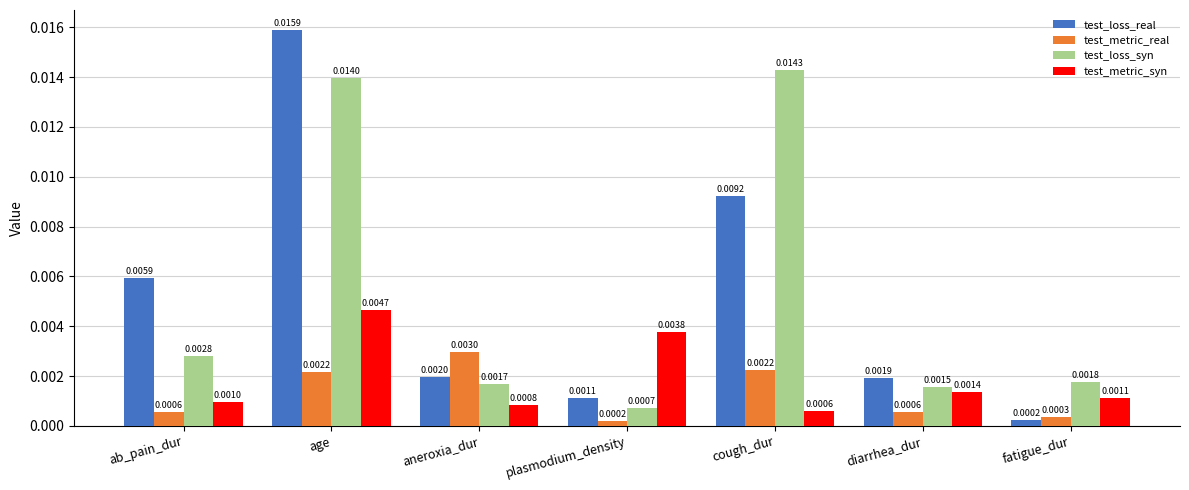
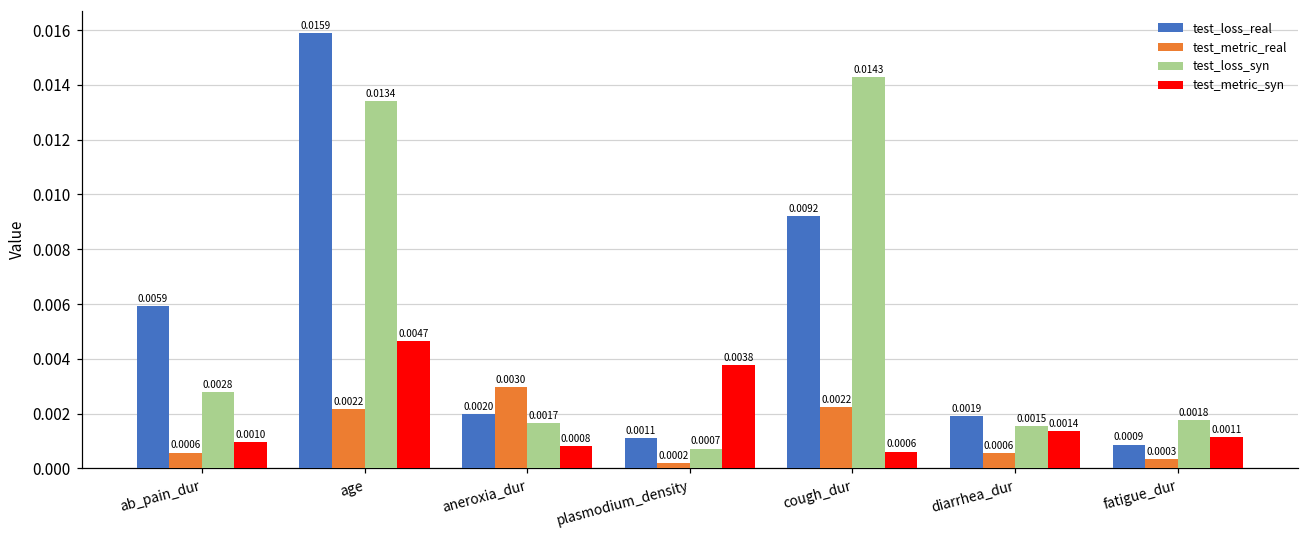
test_loss_syn, age: 0.0140 -> 0.0134
test_loss_real, fatigue_dur: 0.0002 -> 0.0009
